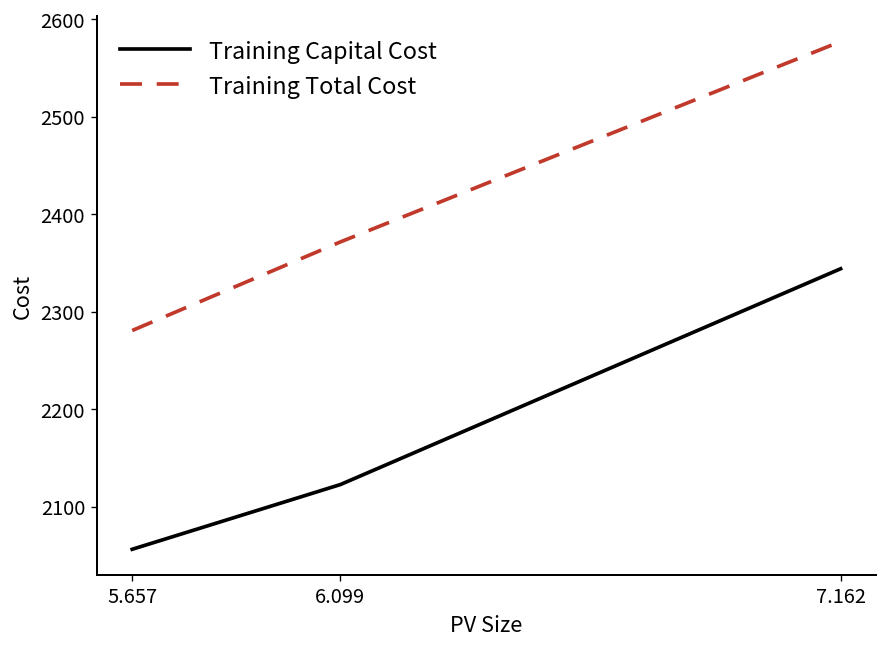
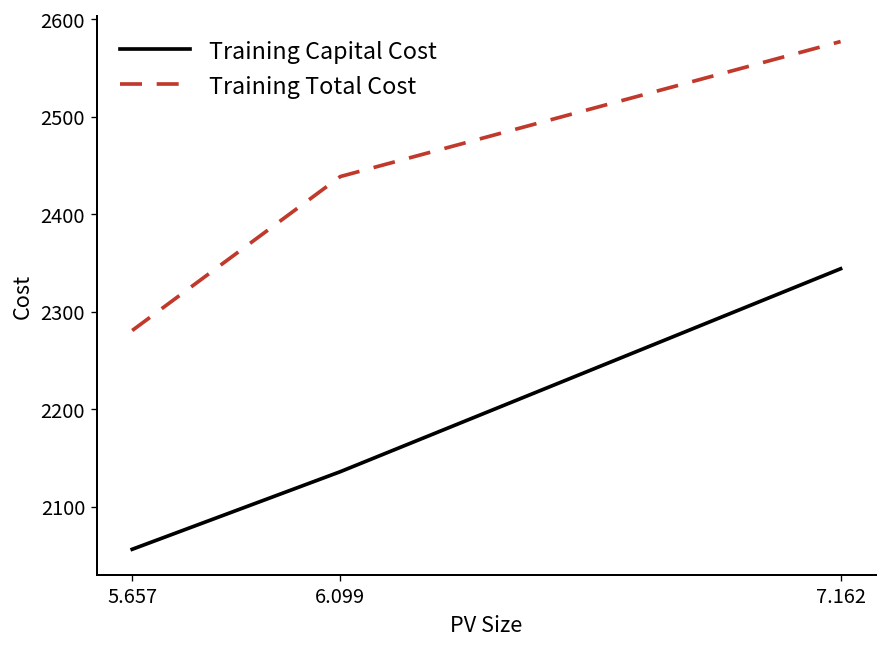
Training Capital Cost, 6.099: 2120 -> 2140
Training Total Cost, 6.099: 2370 -> 2440
